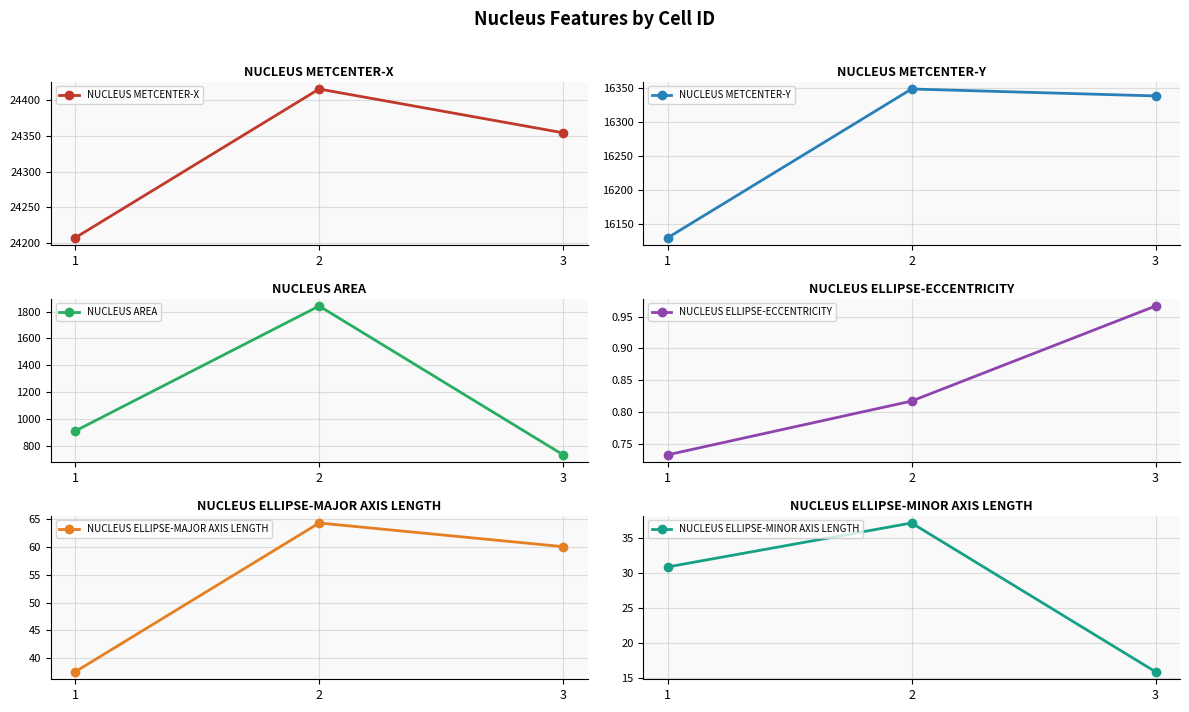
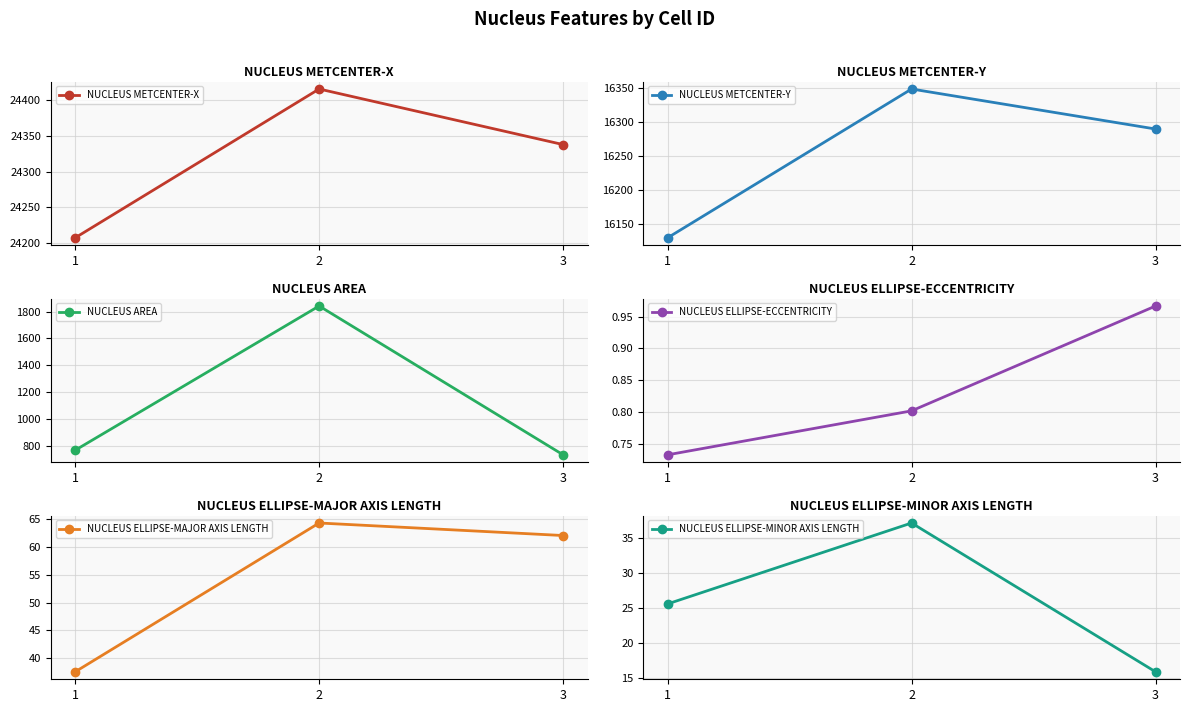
NUCLEUS METCENTER-X, 3: 24350 -> 24340
NUCLEUS METCENTER-Y, 3: 16340 -> 16290
NUCLEUS AREA, 1: 910 -> 770
NUCLEUS ELLIPSE-ECCENTRICITY, 2: 0.82 -> 0.80
NUCLEUS ELLIPSE-MAJOR AXIS LENGTH, 3: 60 -> 62
NUCLEUS ELLIPSE-MINOR AXIS LENGTH, 1: 31 -> 26
